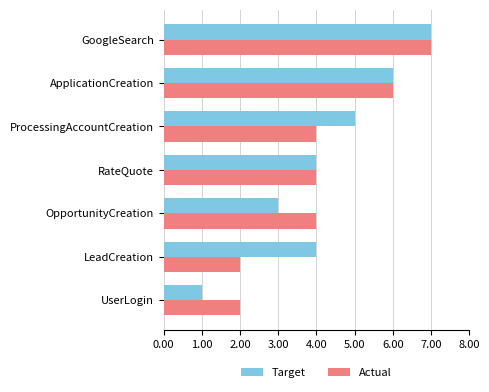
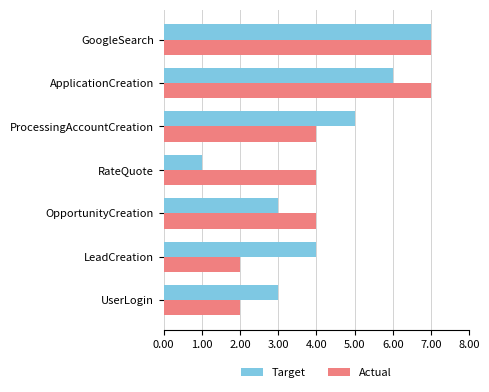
Actual, ApplicationCreation: 6 -> 7
Target, RateQuote: 4 -> 1
Target, UserLogin: 1 -> 3
